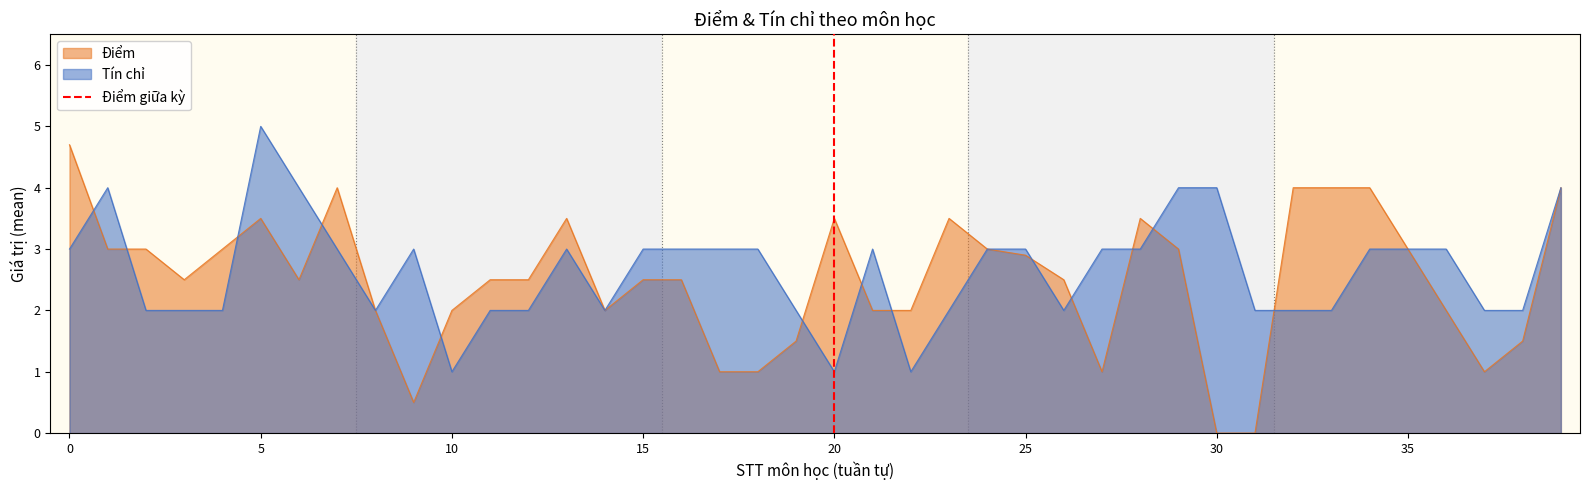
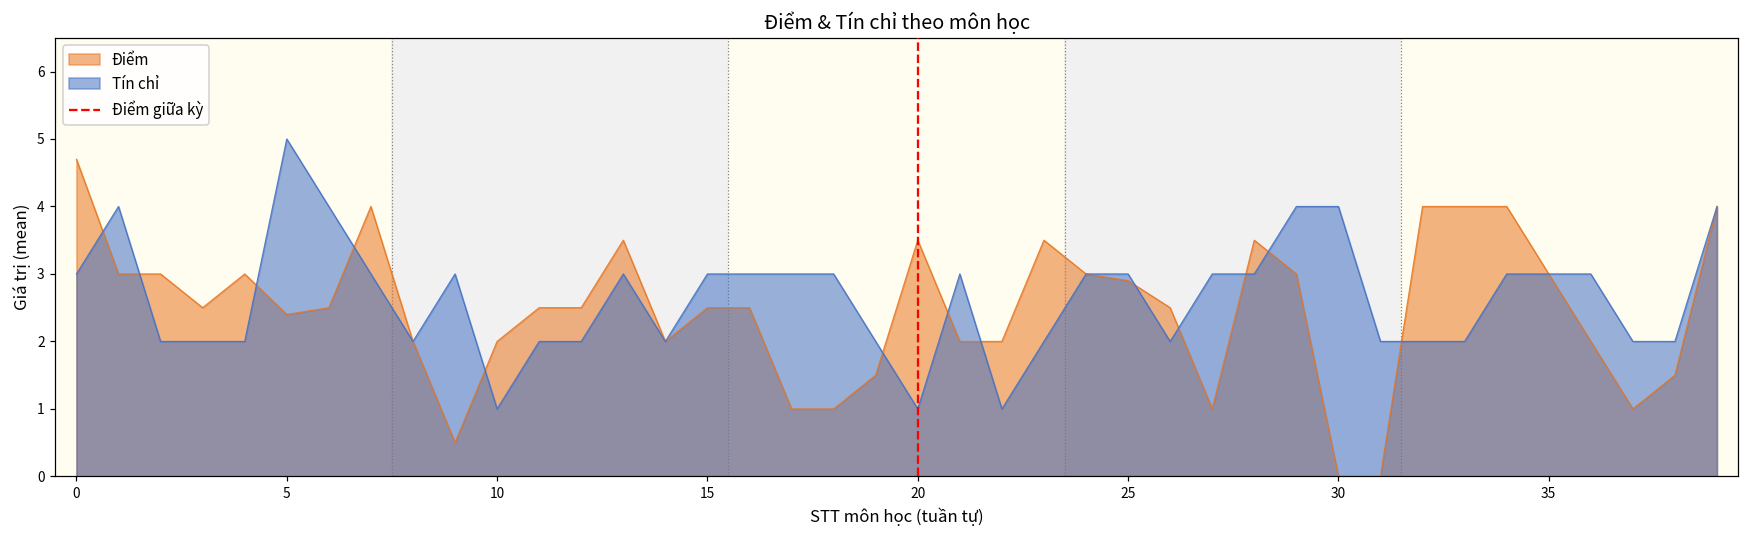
Điểm, 5: 3.5 -> 2.4
